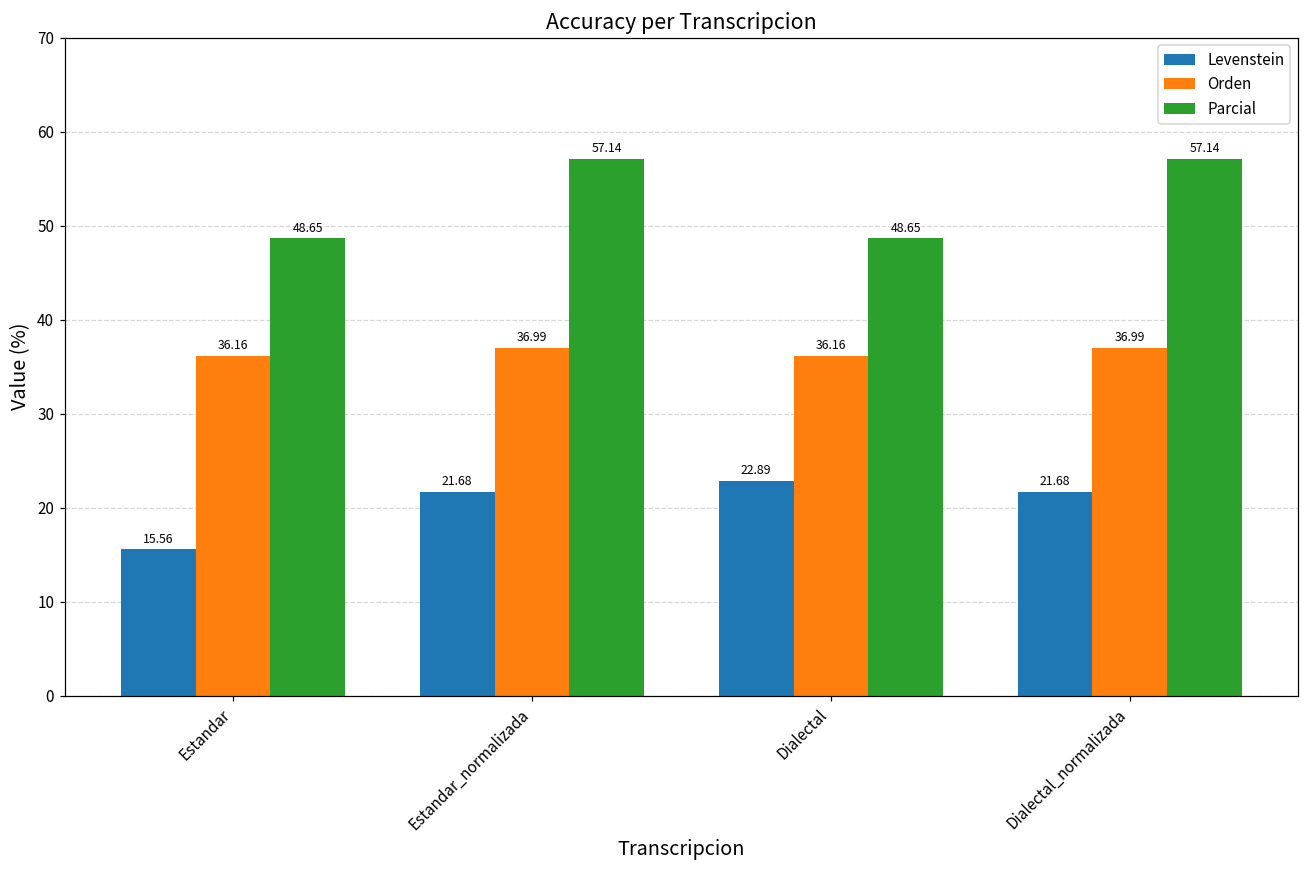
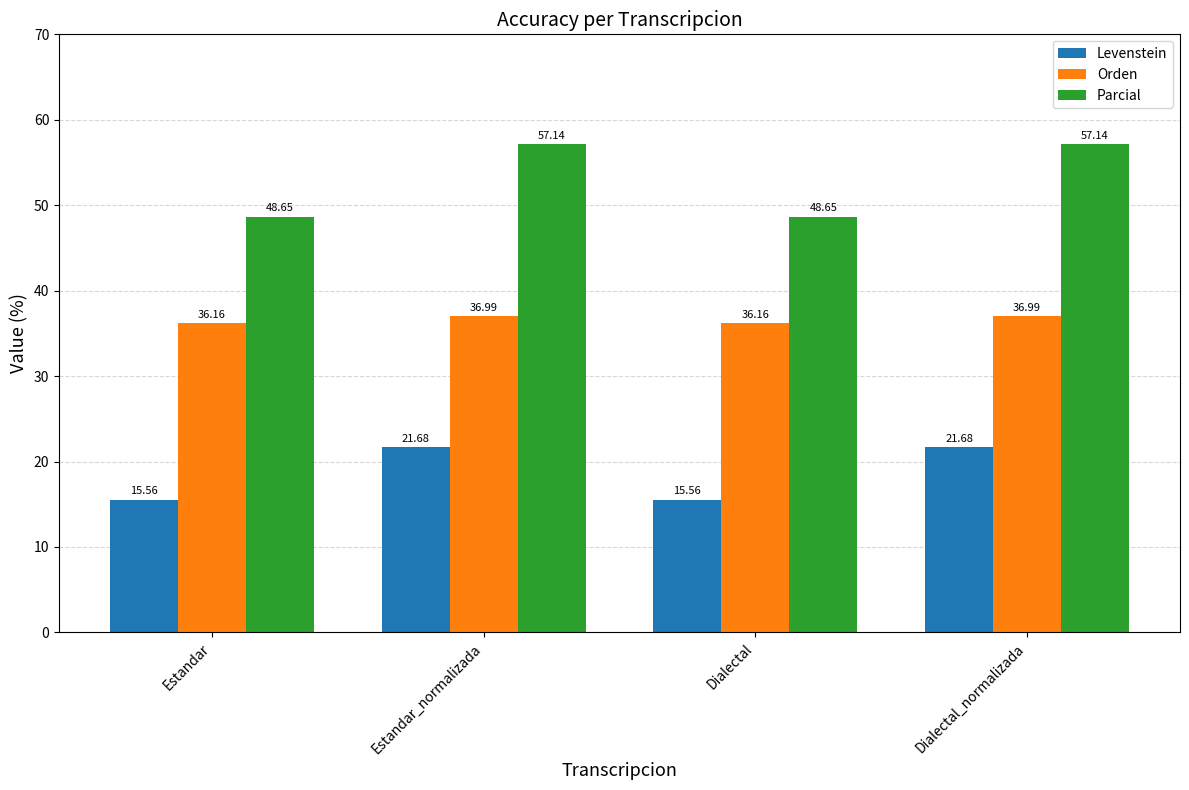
Levenstein, Dialectal: 22.89 -> 15.56
